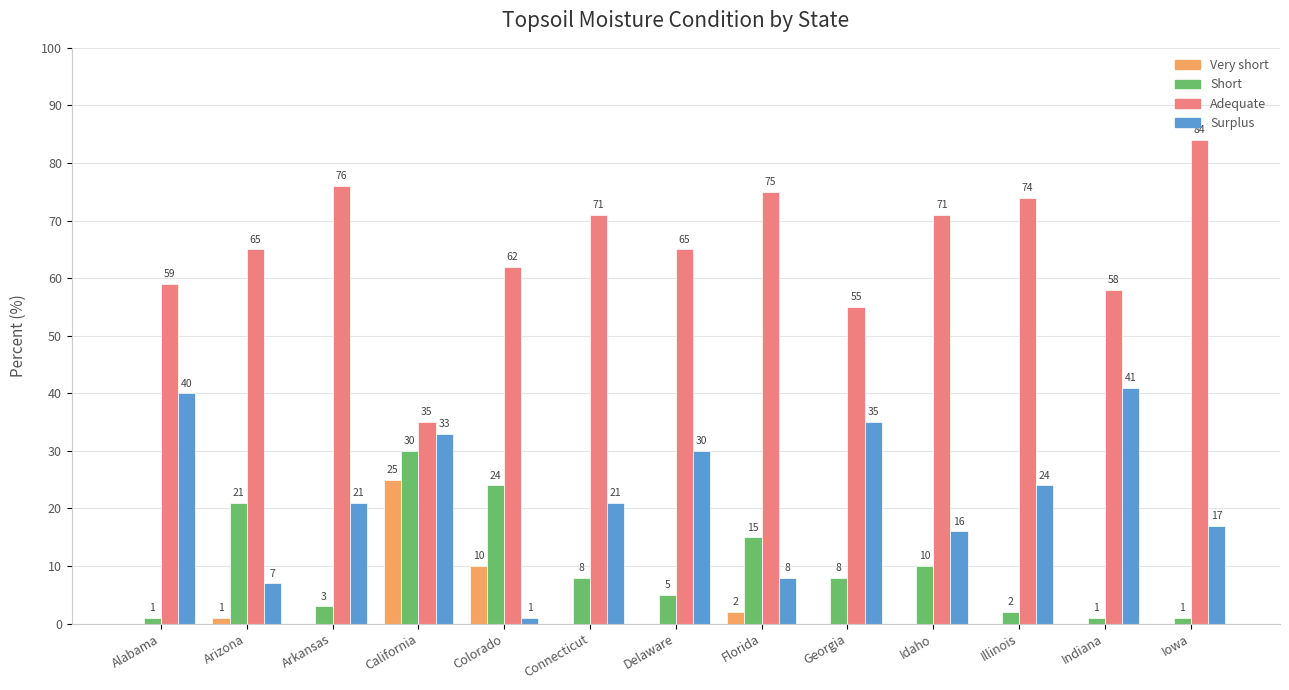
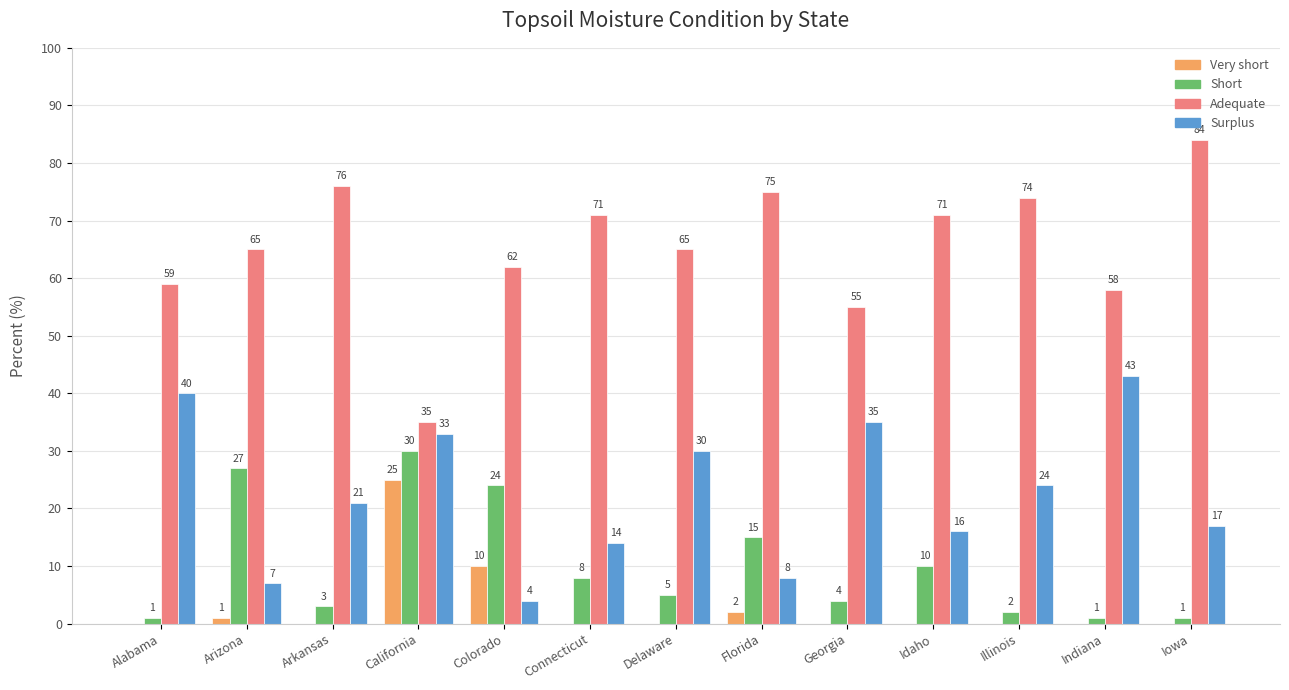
Short, Arizona: 21 -> 27
Surplus, Colorado: 1 -> 4
Surplus, Connecticut: 21 -> 14
Short, Georgia: 8 -> 4
Surplus, Indiana: 41 -> 43
